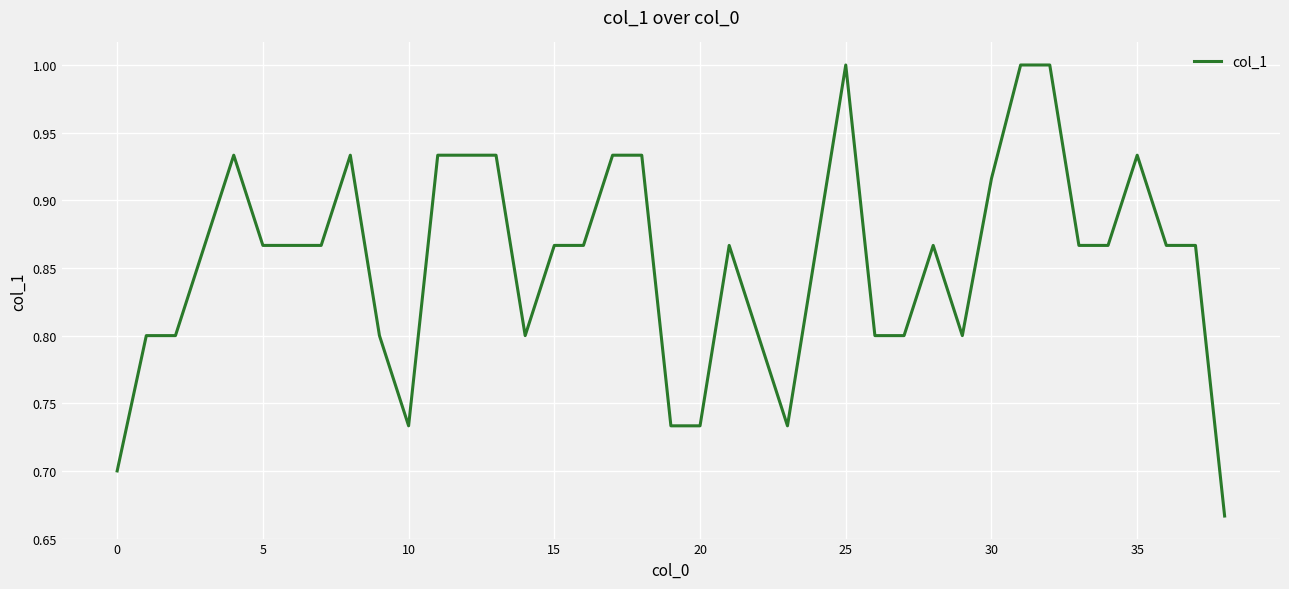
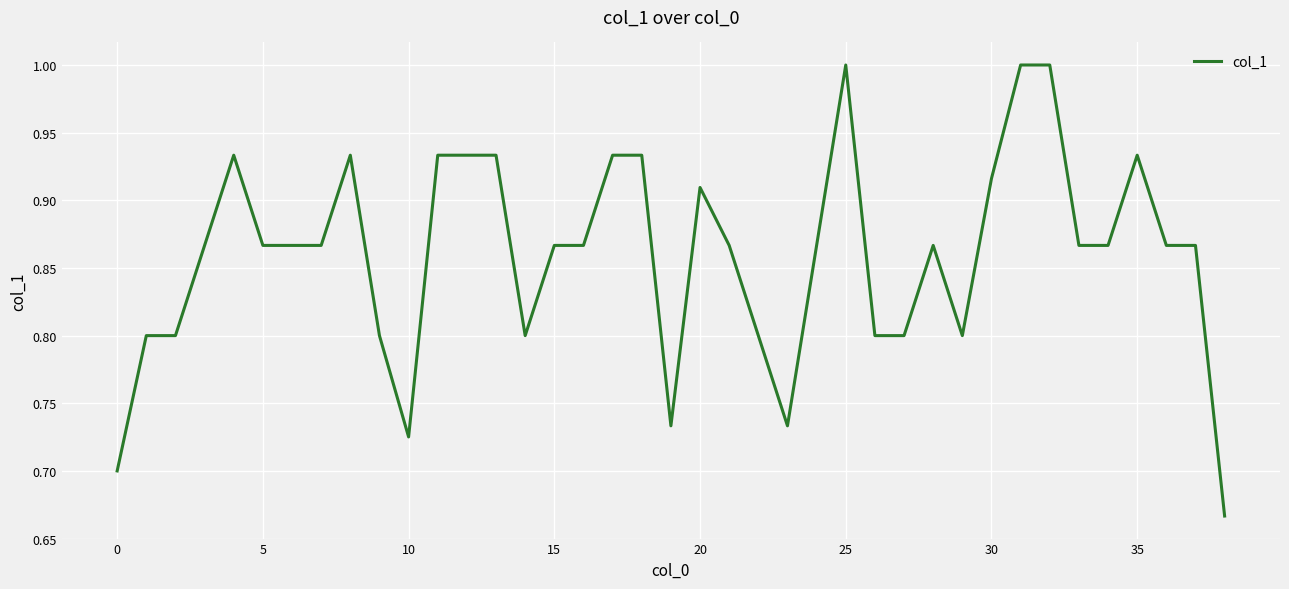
10: 0.733 -> 0.725
20: 0.733 -> 0.909
